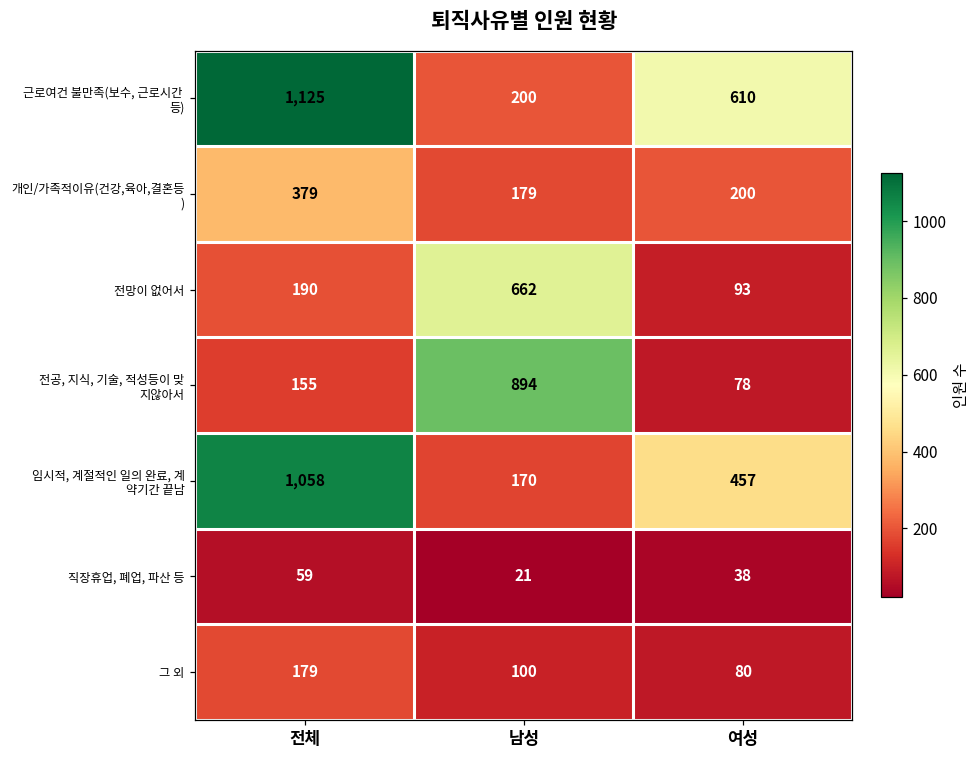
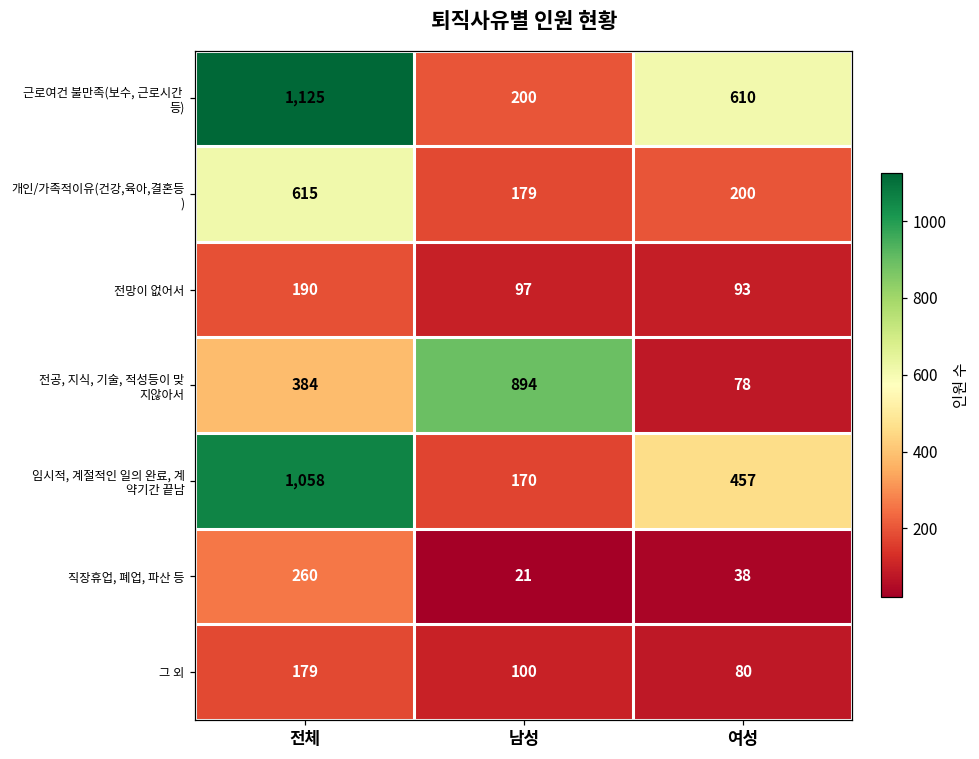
개인/가족적이유(건강,육아,결혼등 ), 전체: 379 -> 615
전망이 없어서, 남성: 662 -> 97
전공, 지식, 기술, 적성등이 맞 지않아서, 전체: 155 -> 384
직장휴업, 폐업, 파산 등, 전체: 59 -> 260
